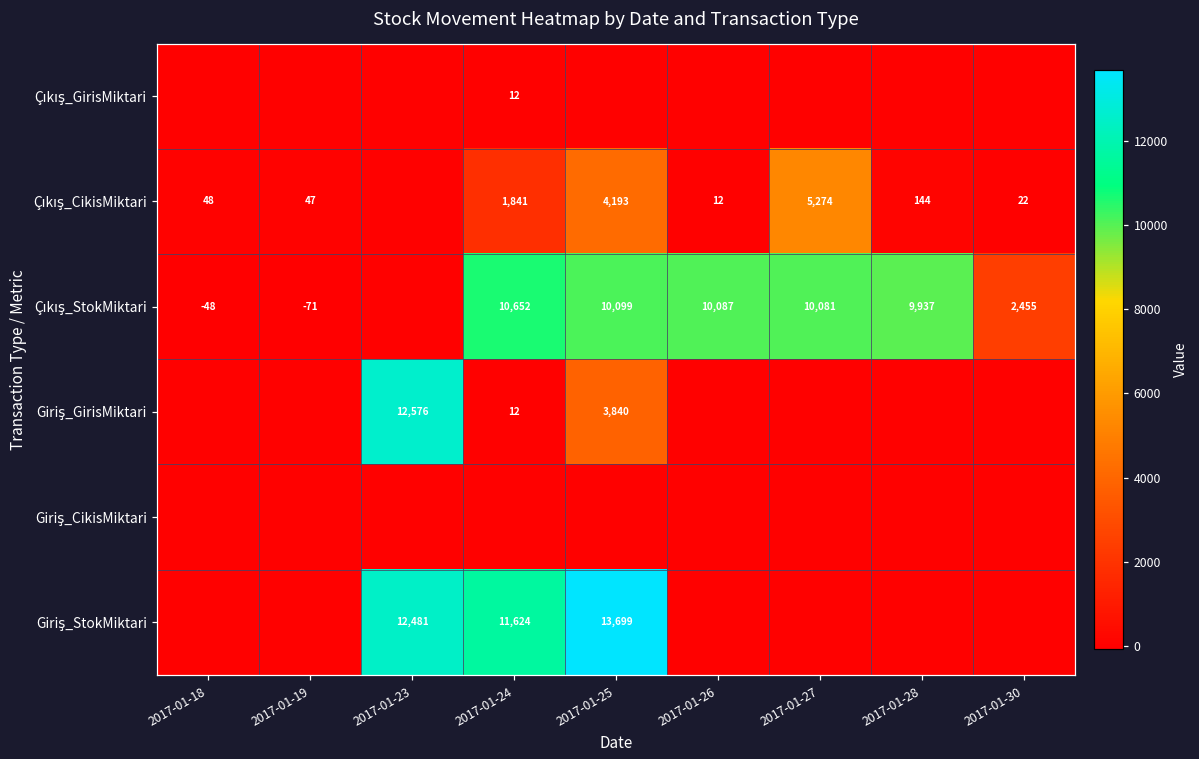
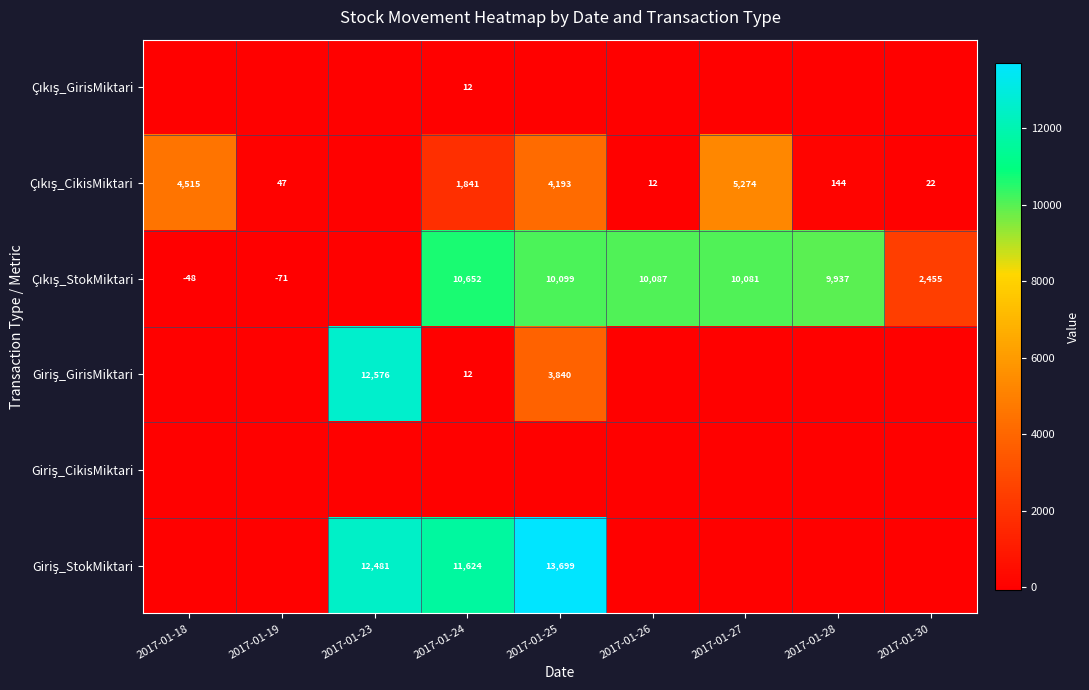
Çıkış_CikisMiktari, 2017-01-18: 48 -> 4,515
